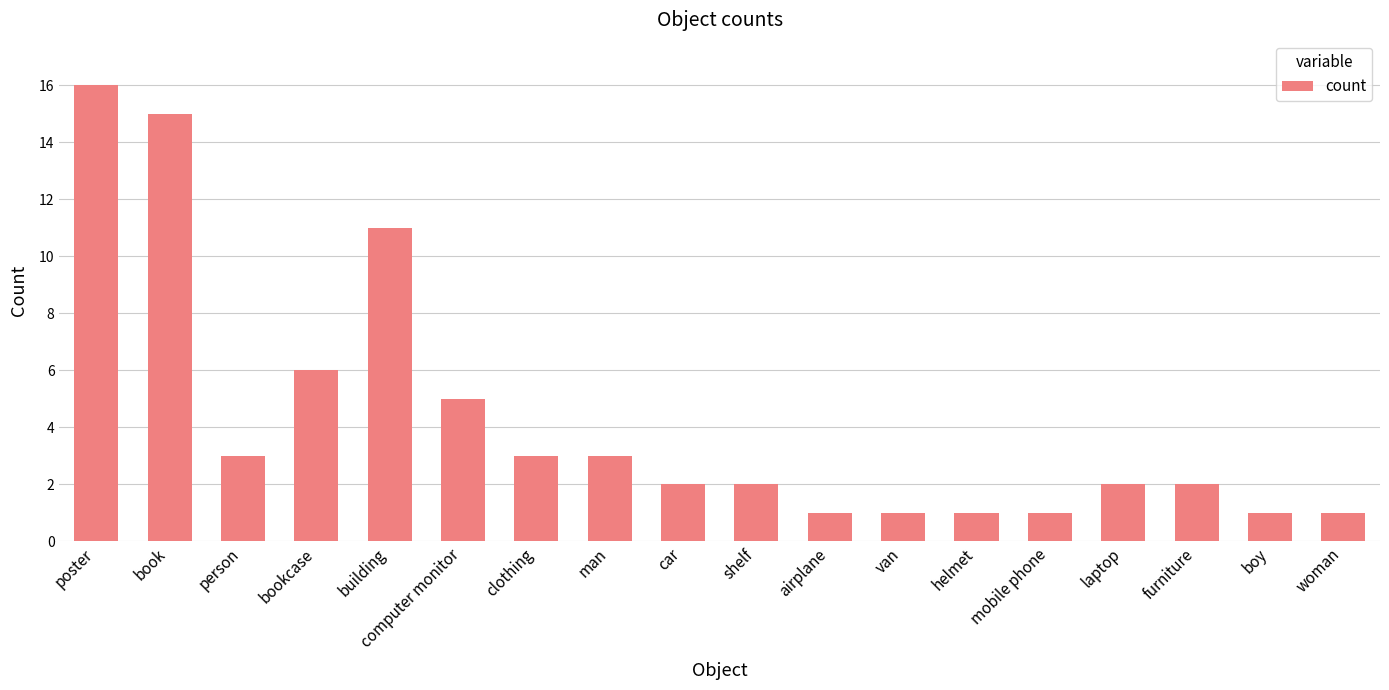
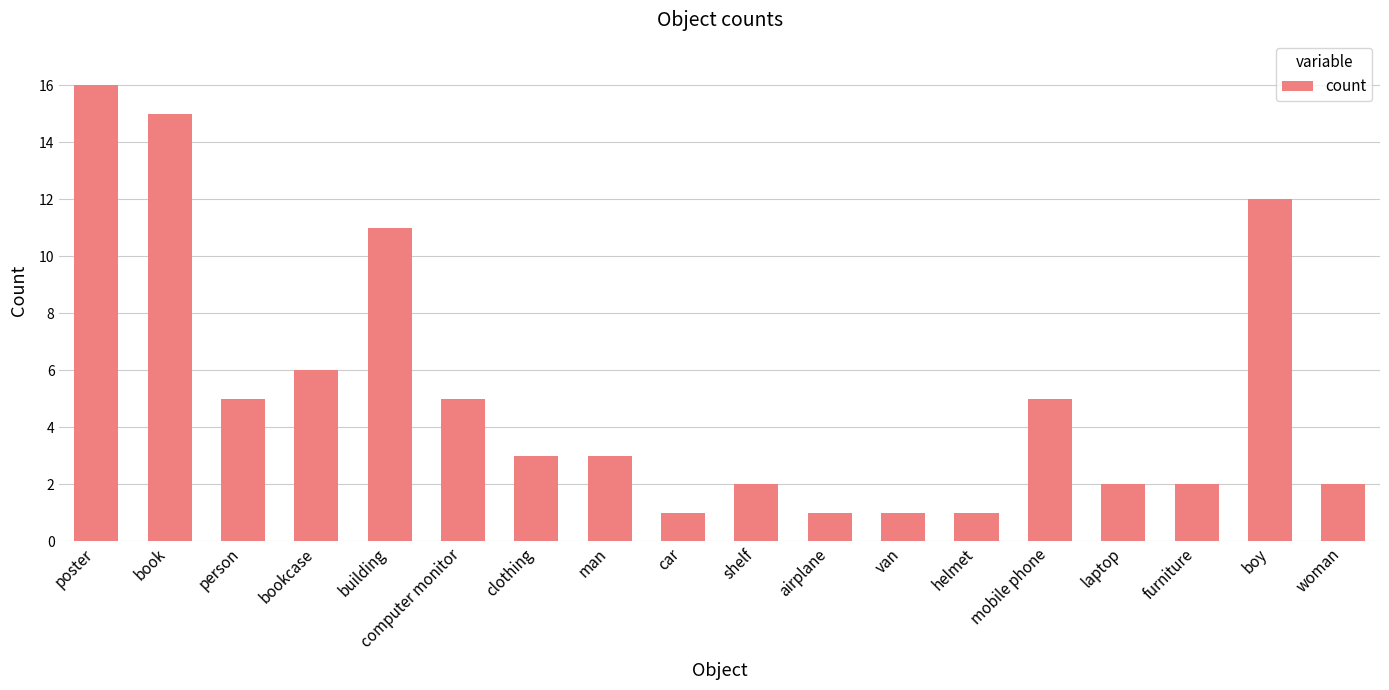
person: 3 -> 5
car: 2 -> 1
mobile phone: 1 -> 5
boy: 1 -> 12
woman: 1 -> 2
